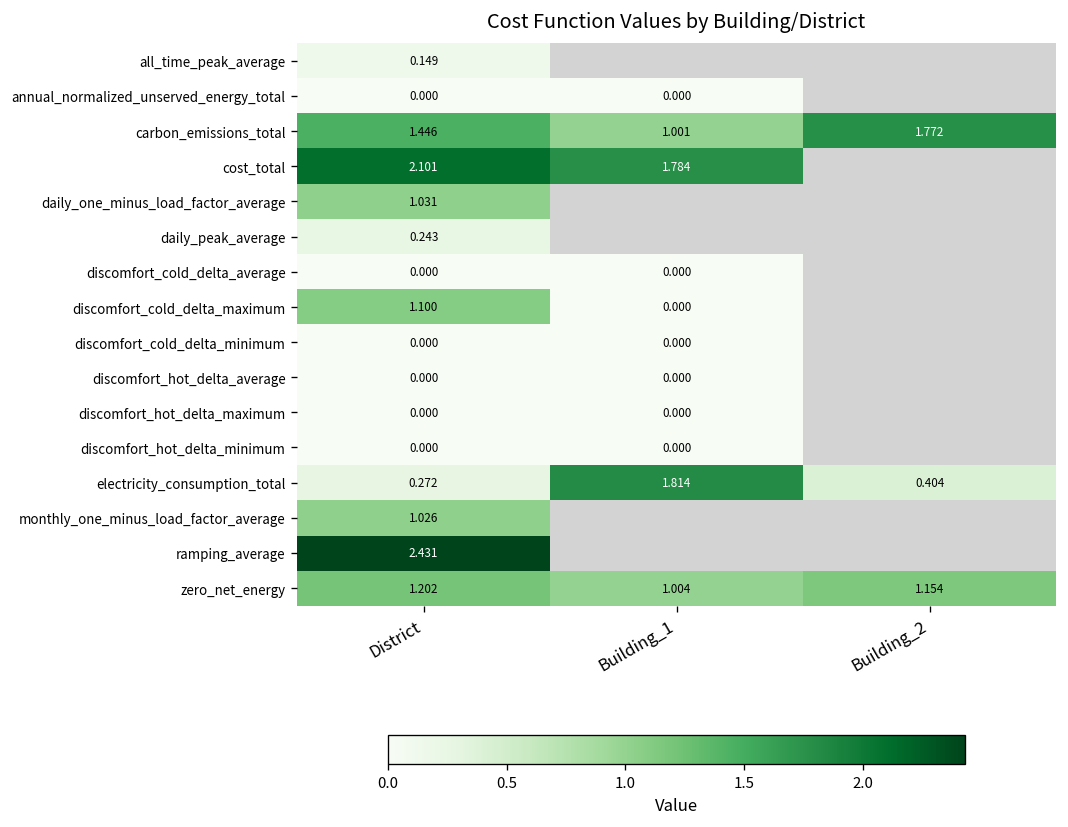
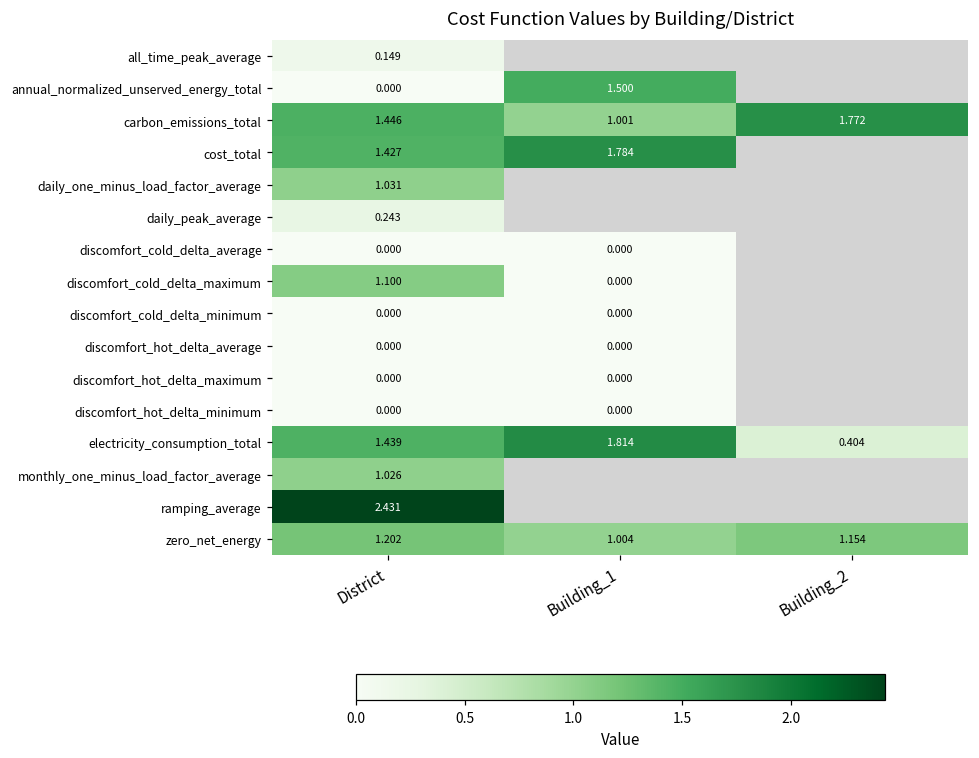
annual_normalized_unserved_energy_total, Building_1: 0.000 -> 1.500
cost_total, District: 2.101 -> 1.427
electricity_consumption_total, District: 0.272 -> 1.439
